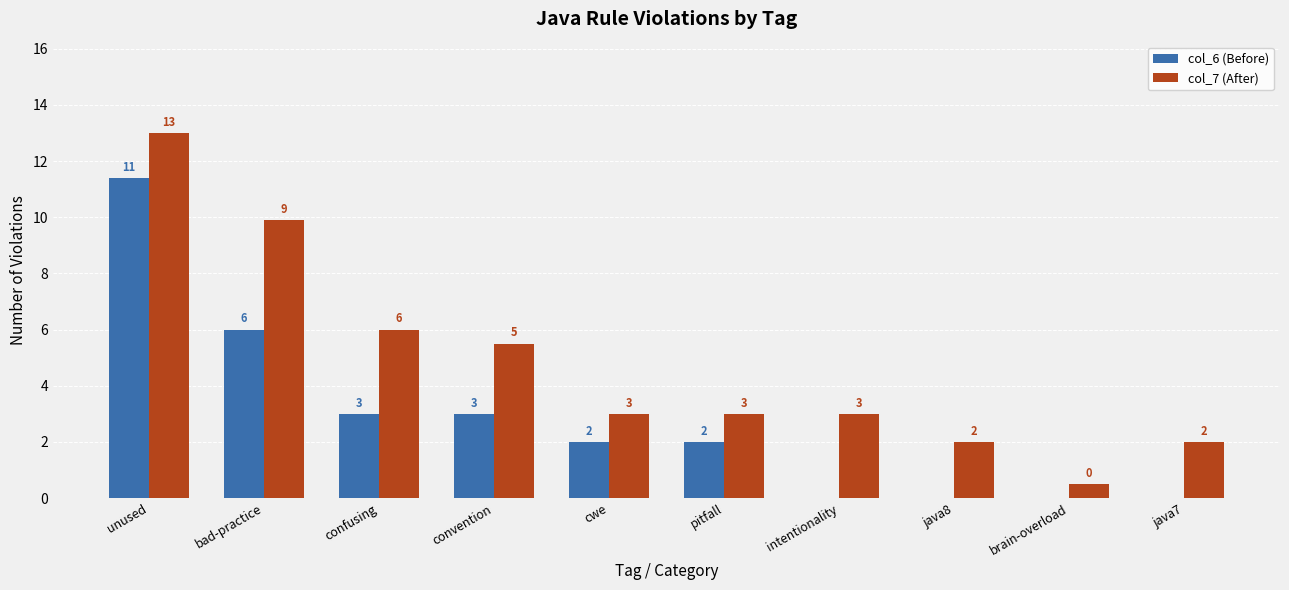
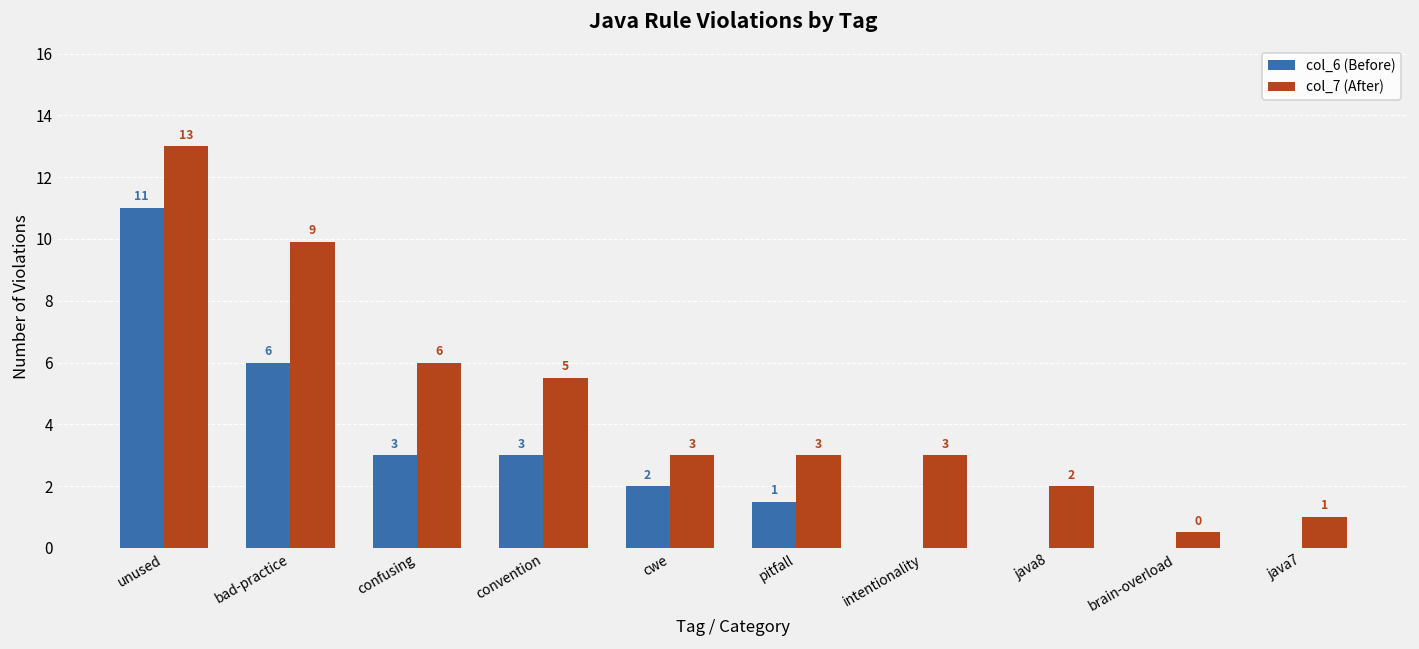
col_6 (Before), unused: 11.4 -> 11.0
col_6 (Before), pitfall: 2 -> 1
col_7 (After), java7: 2 -> 1
